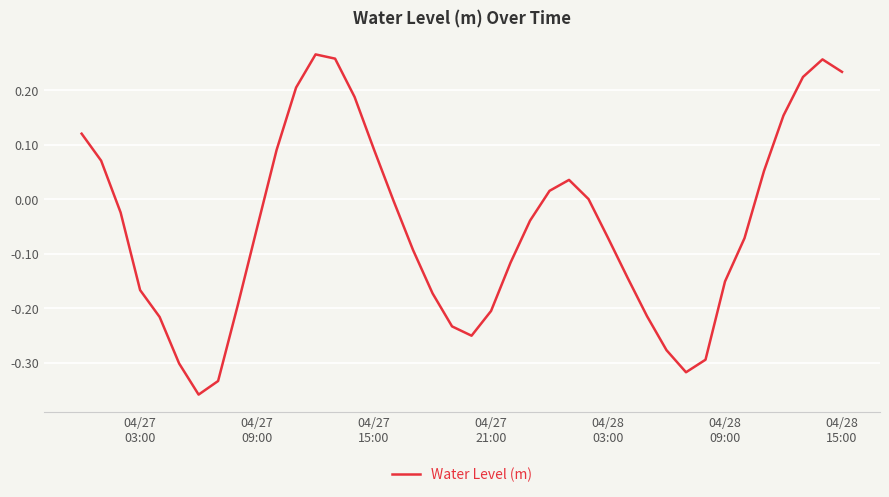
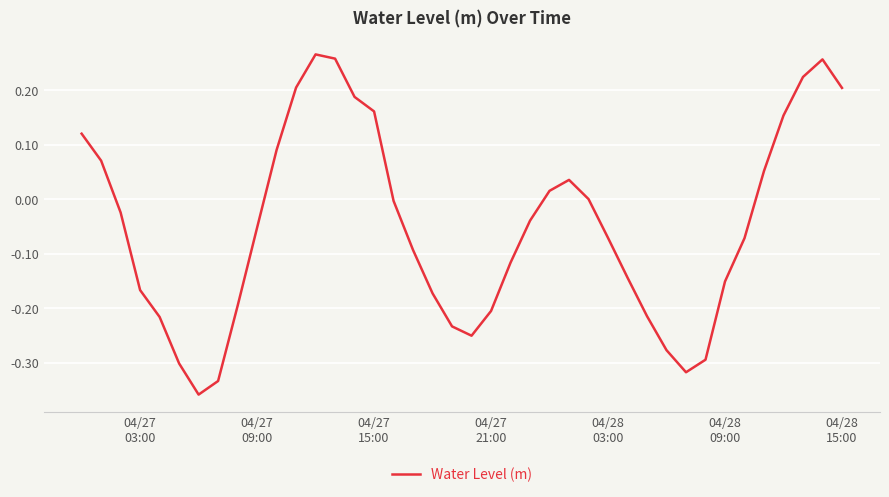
04/27 15:00: 0.09 -> 0.16
04/28 15:00: 0.23 -> 0.20
